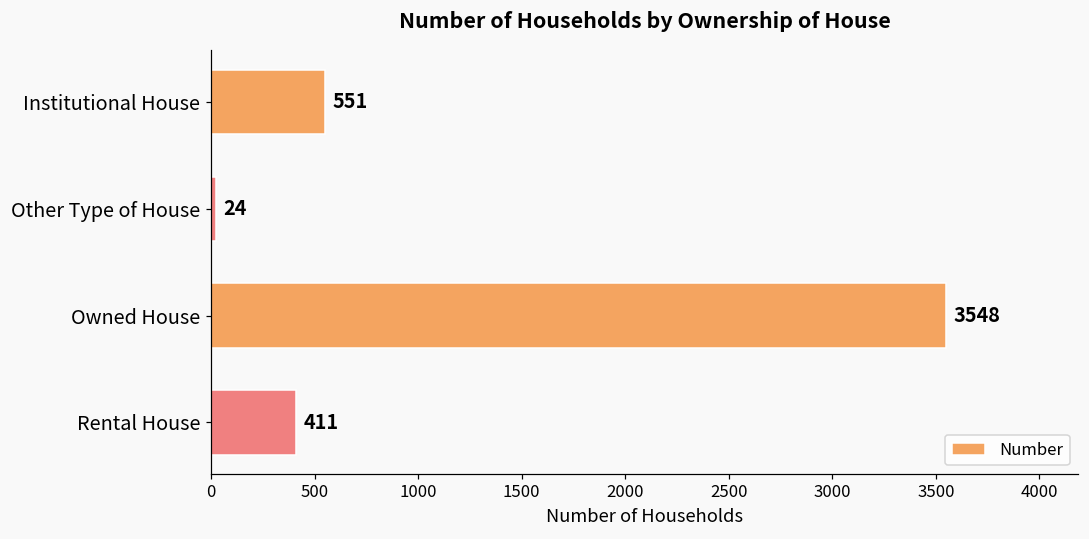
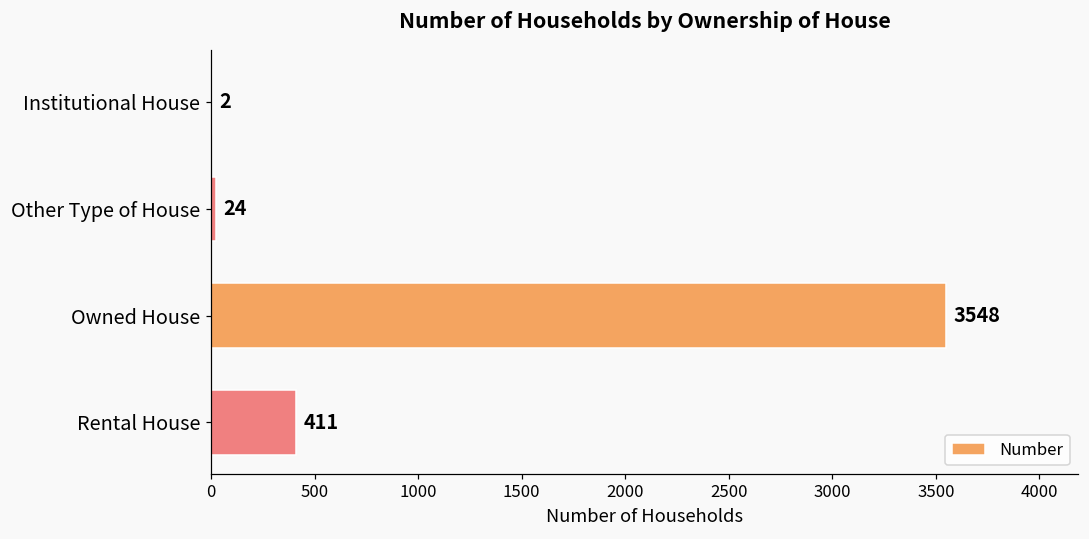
Institutional House: 551 -> 2
